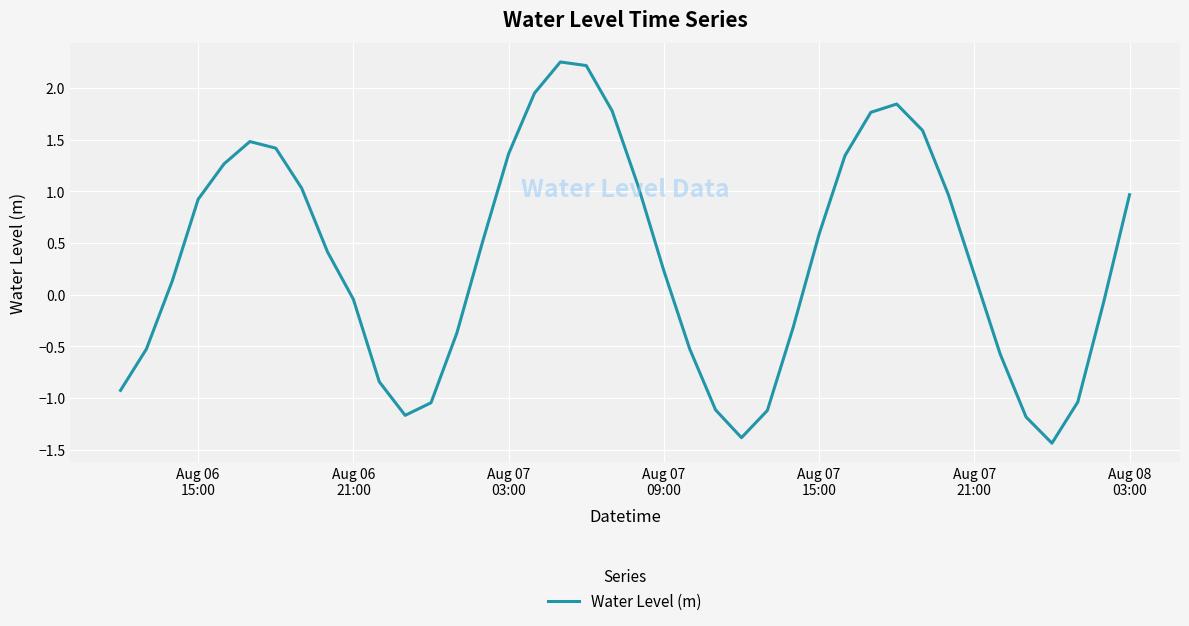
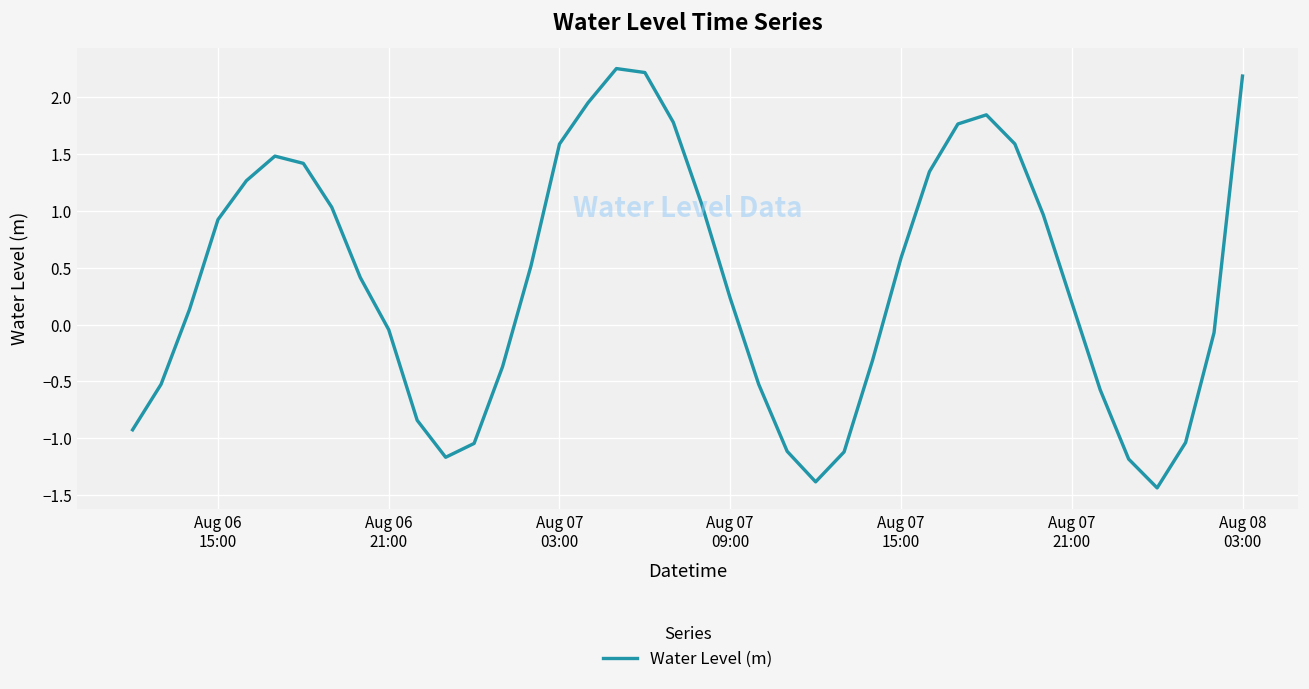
Aug 07 03:00: 1.36 -> 1.59
Aug 08 03:00: 0.97 -> 2.19
